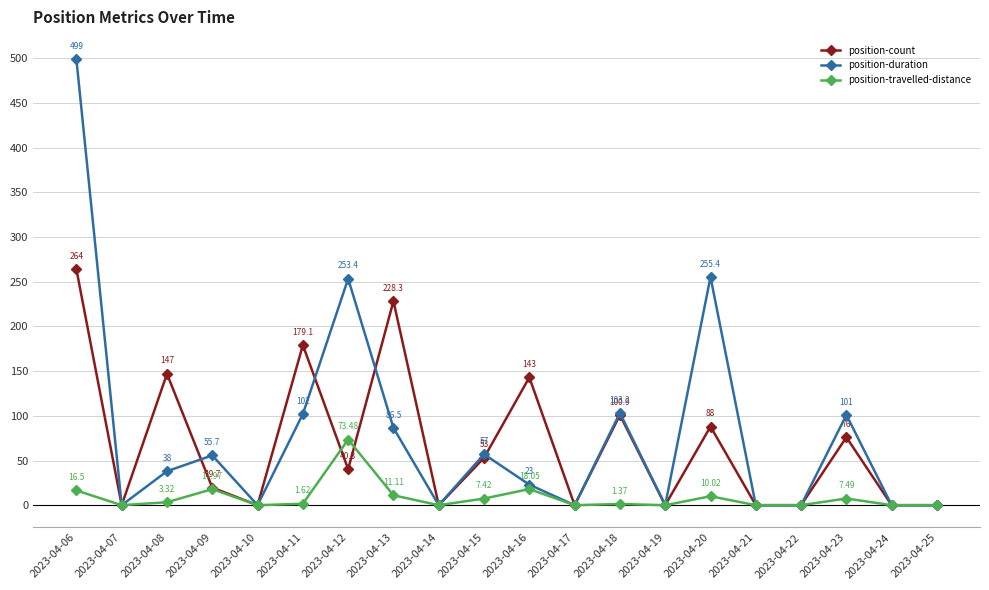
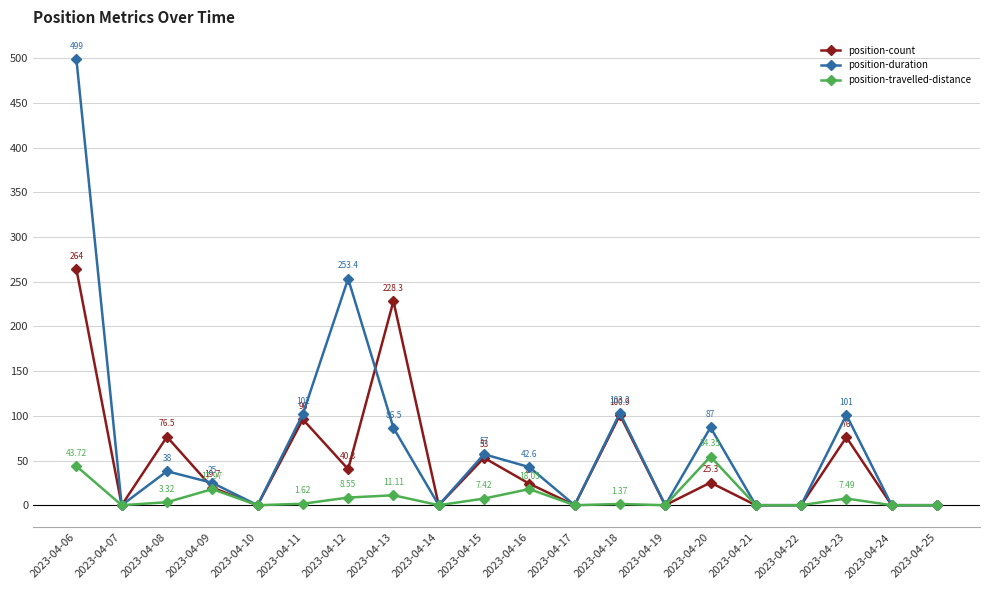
position-travelled-distance, 2023-04-06: 16.5 -> 43.72
position-count, 2023-04-08: 147 -> 76.5
position-duration, 2023-04-09: 55.7 -> 25
position-count, 2023-04-11: 179.1 -> 96
position-travelled-distance, 2023-04-12: 73.48 -> 8.55
position-count, 2023-04-16: 143 -> 24
position-duration, 2023-04-16: 23 -> 42.6
position-count, 2023-04-20: 88 -> 25.3
position-duration, 2023-04-20: 255.4 -> 87
position-travelled-distance, 2023-04-20: 10.02 -> 54.35
